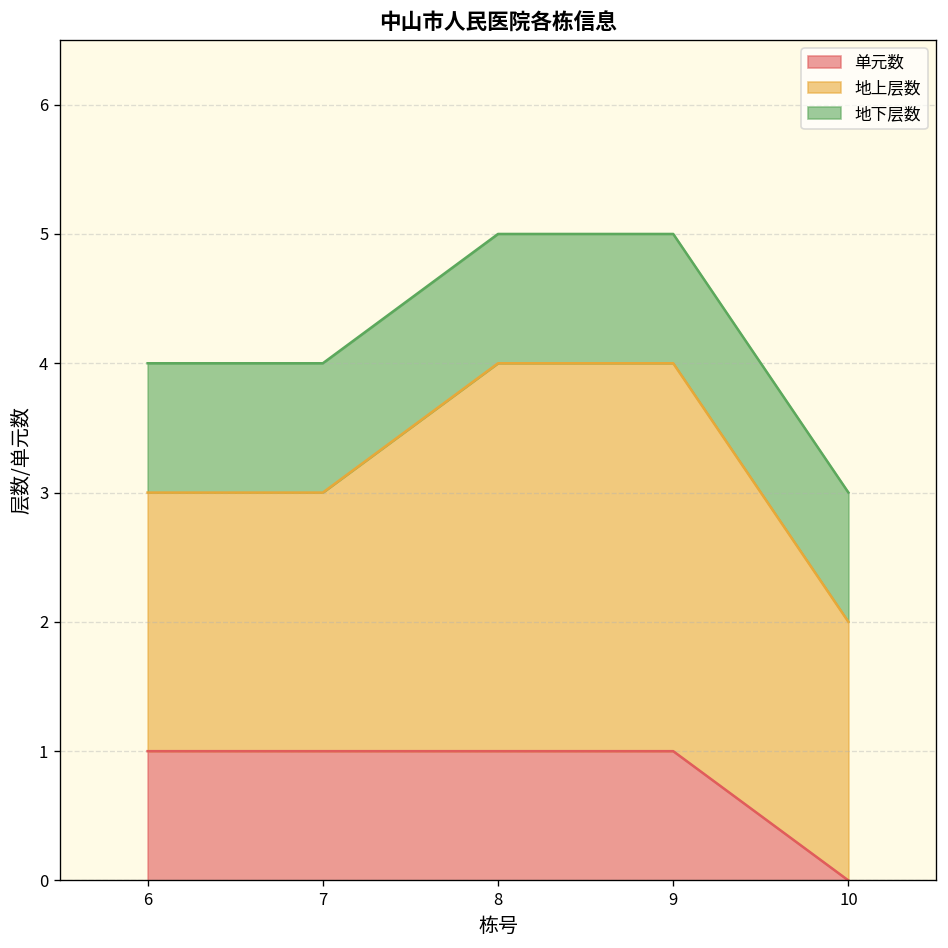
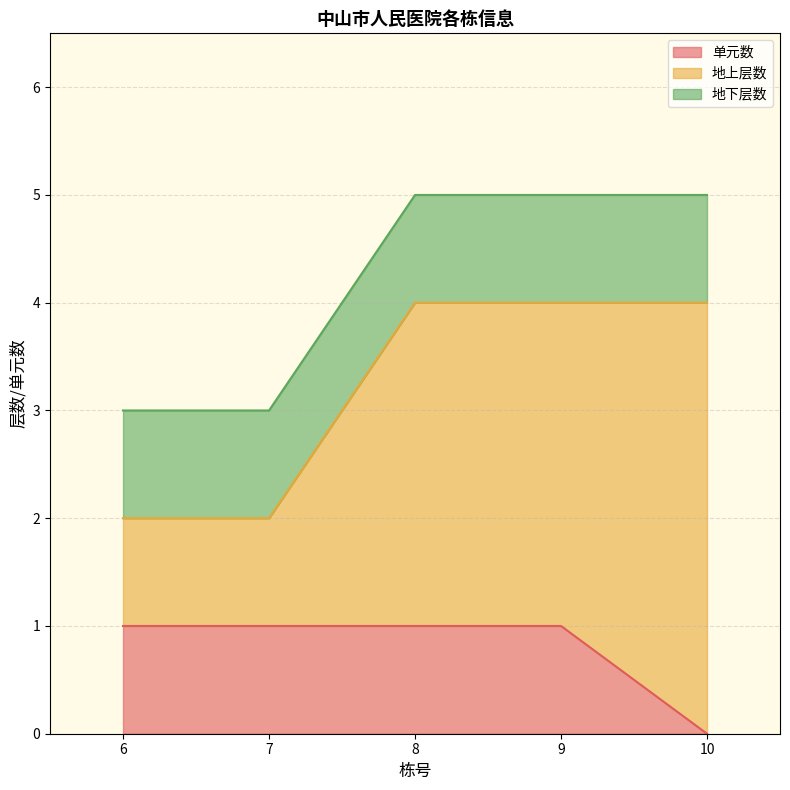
地上层数, 6: 2 -> 1
地上层数, 7: 2 -> 1
地上层数, 10: 2 -> 4
